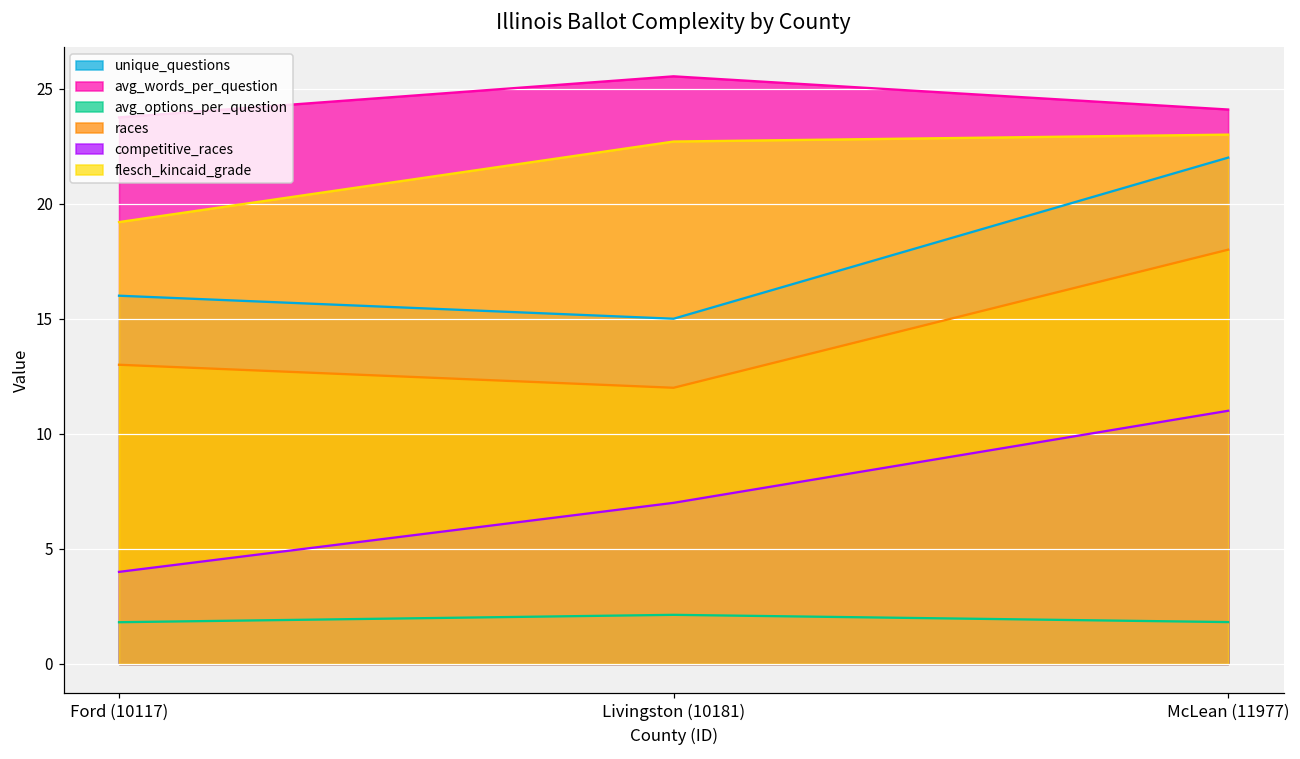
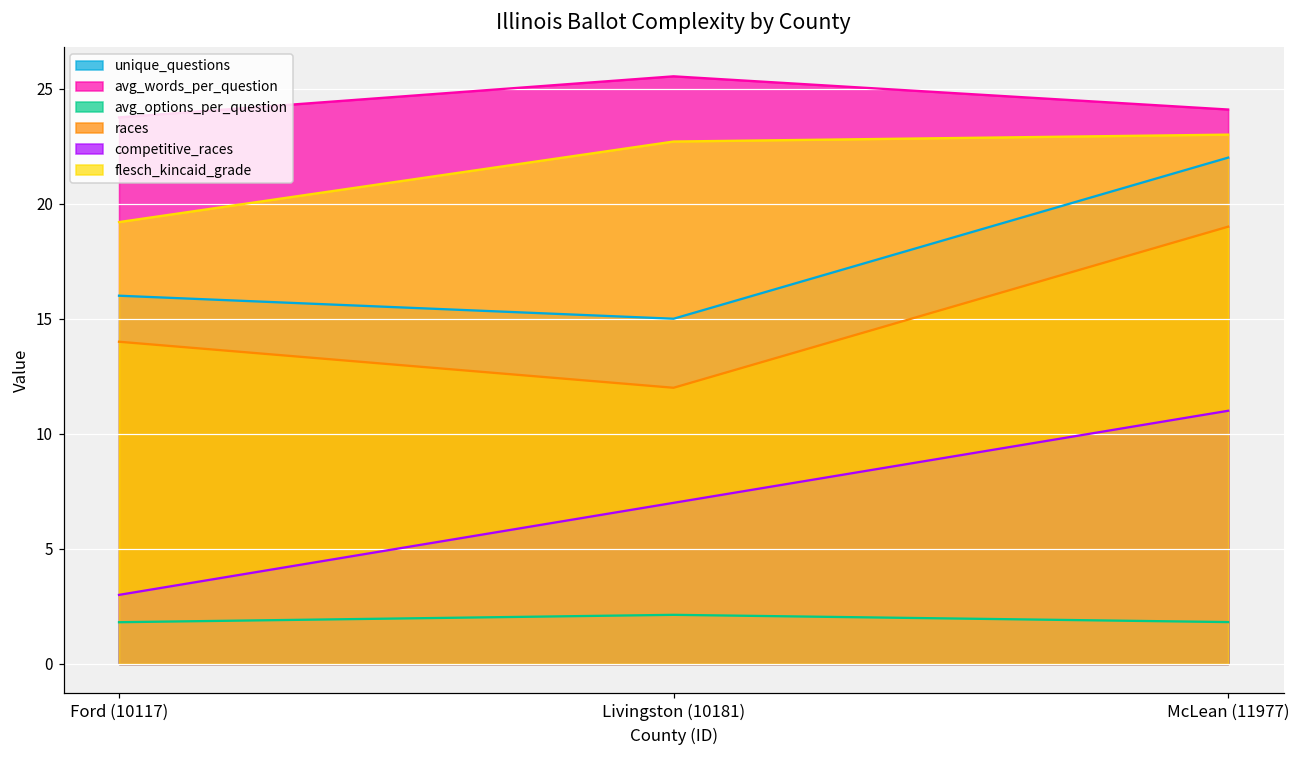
races, Ford (10117): 13 -> 14
competitive_races, Ford (10117): 4 -> 3
races, McLean (11977): 18 -> 19
